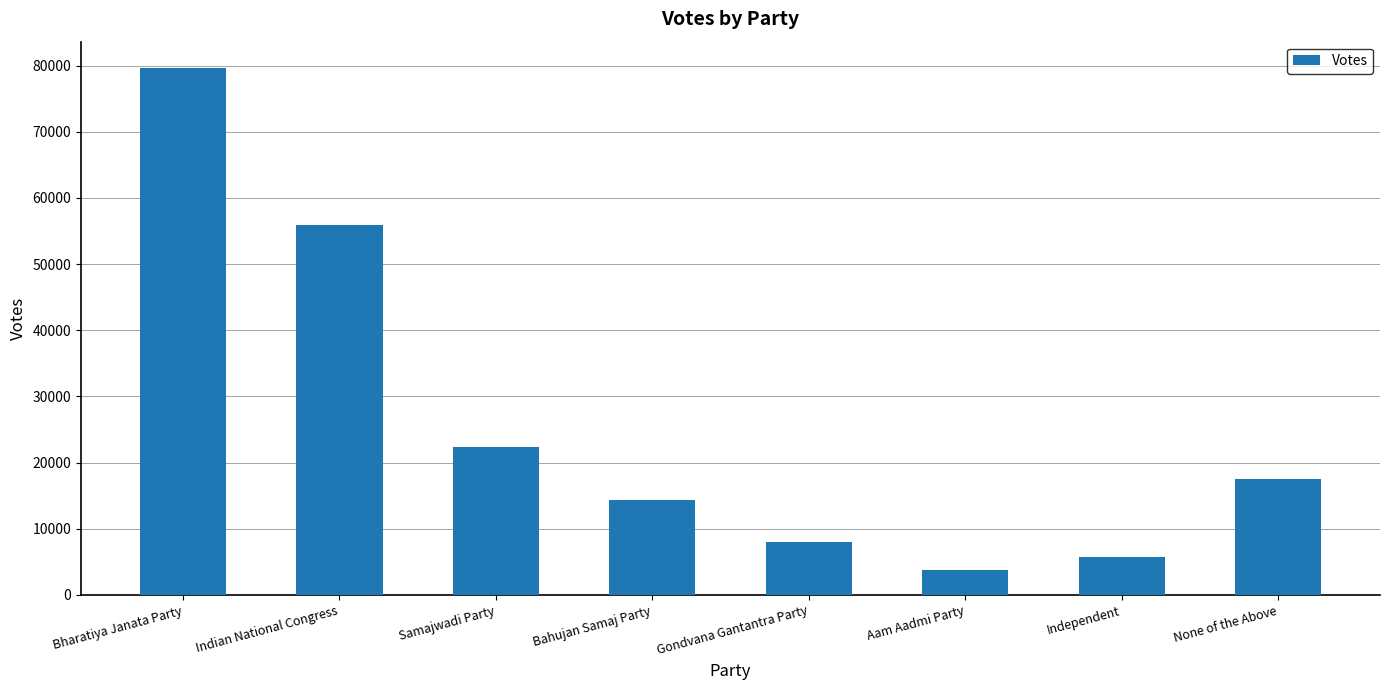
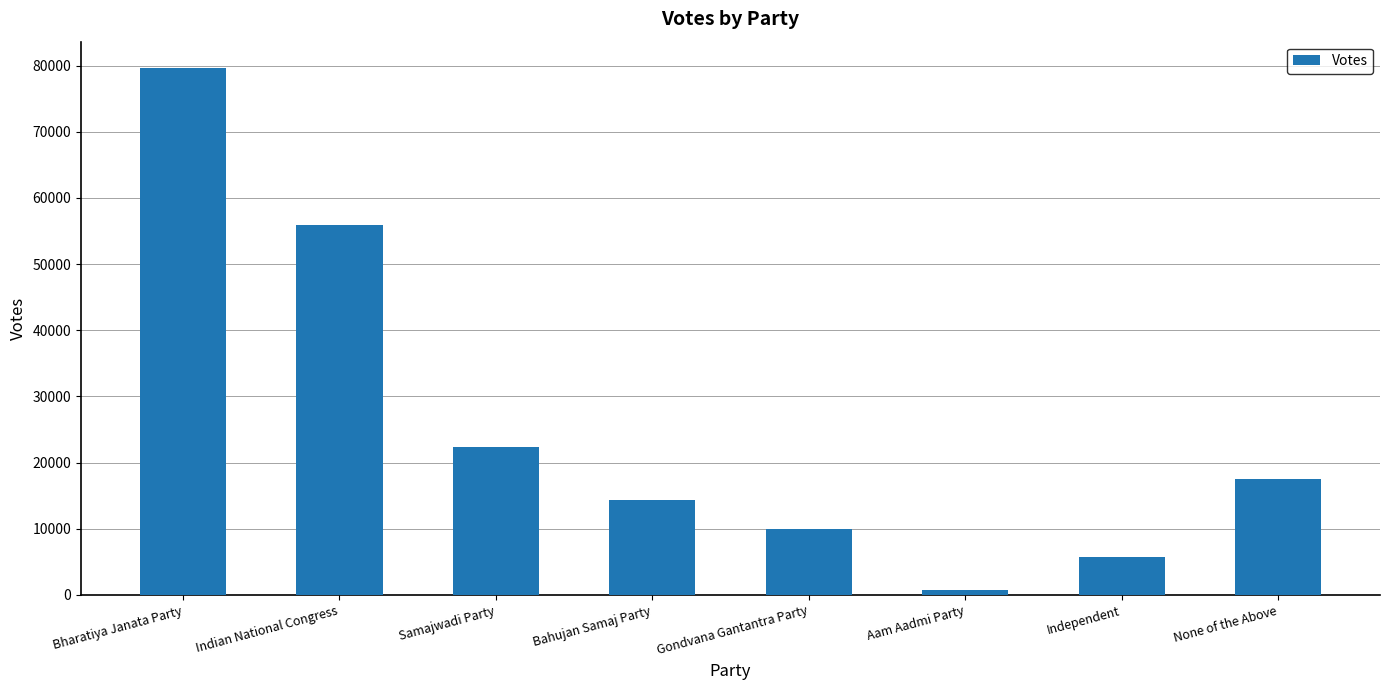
Gondvana Gantantra Party: 8000 -> 10000
Aam Aadmi Party: 4000 -> 1000
